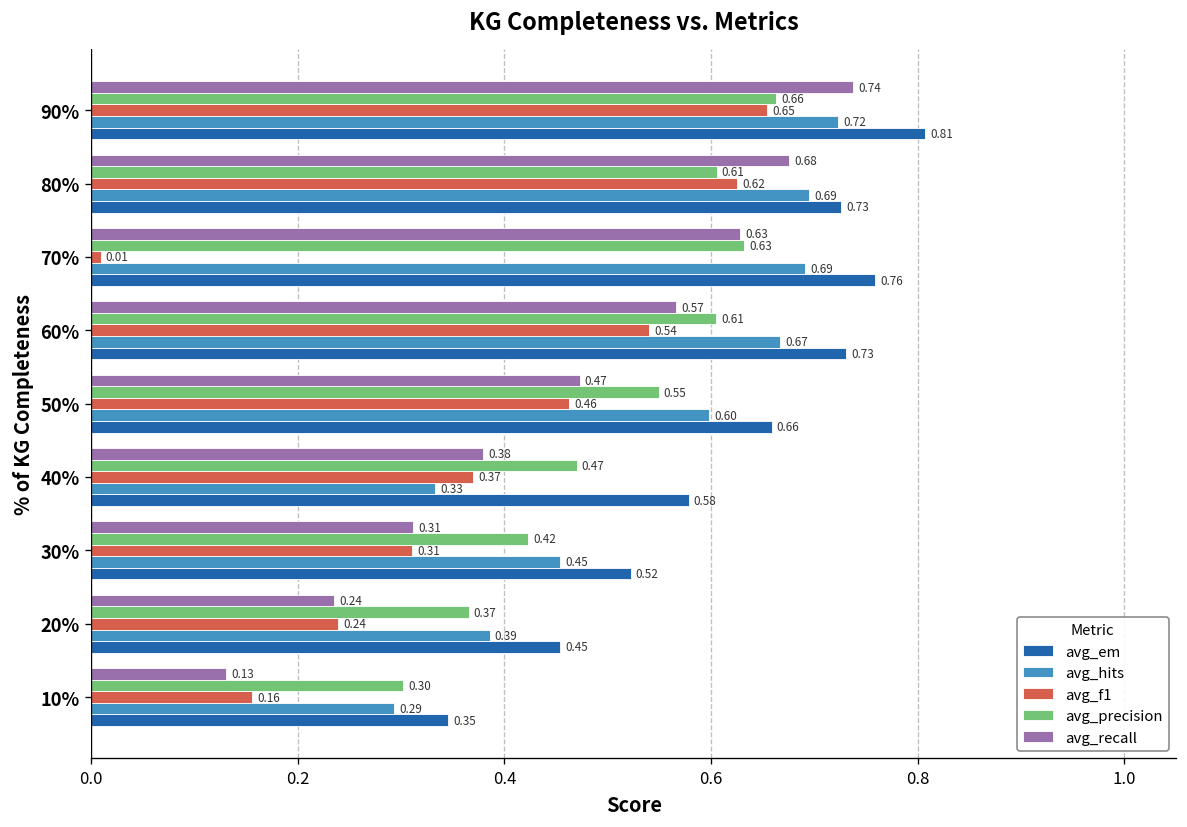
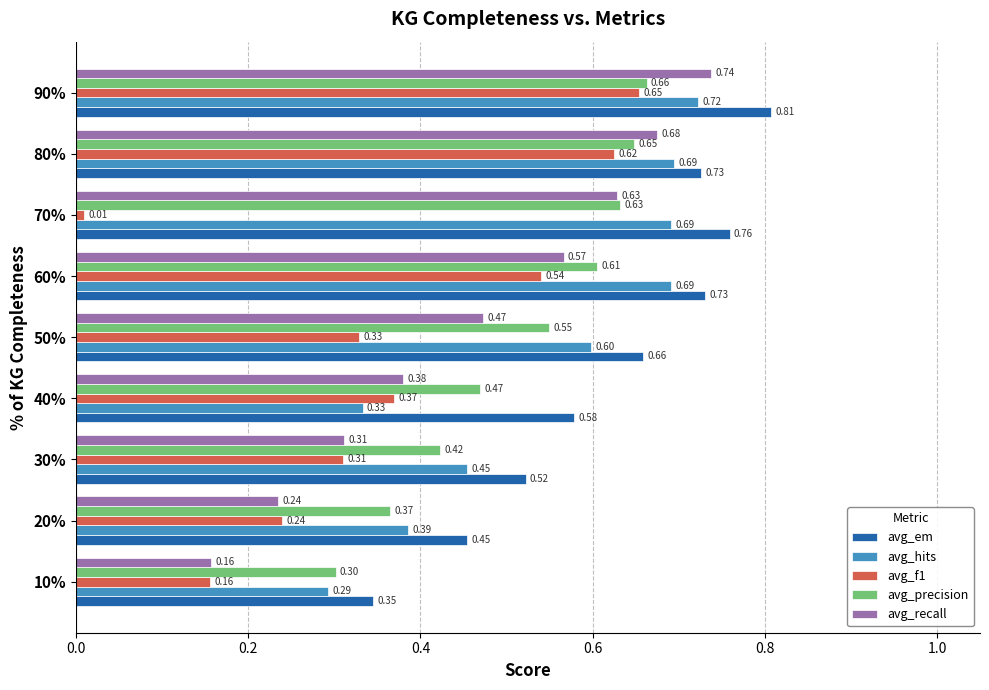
avg_precision, 80%: 0.61 -> 0.65
avg_hits, 60%: 0.67 -> 0.69
avg_f1, 50%: 0.46 -> 0.33
avg_recall, 10%: 0.13 -> 0.16
